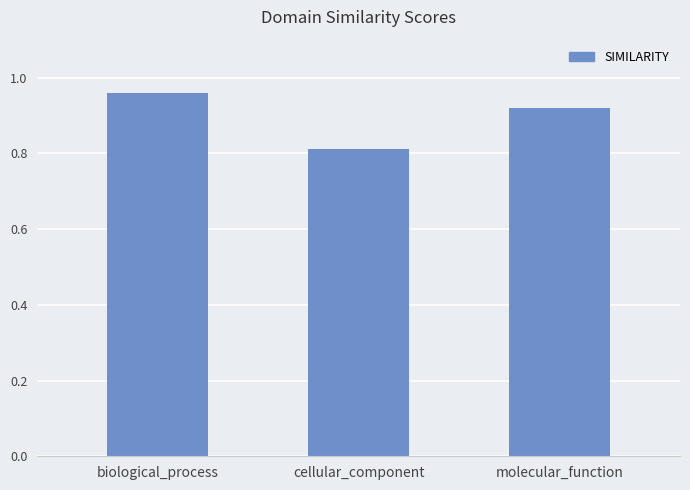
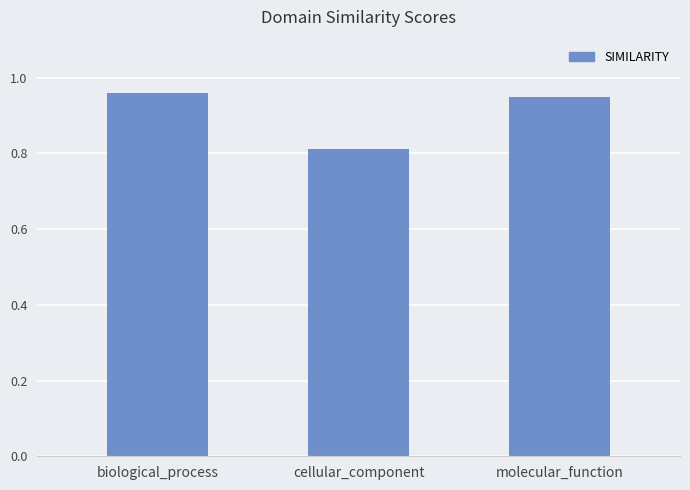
molecular_function: 0.92 -> 0.95
